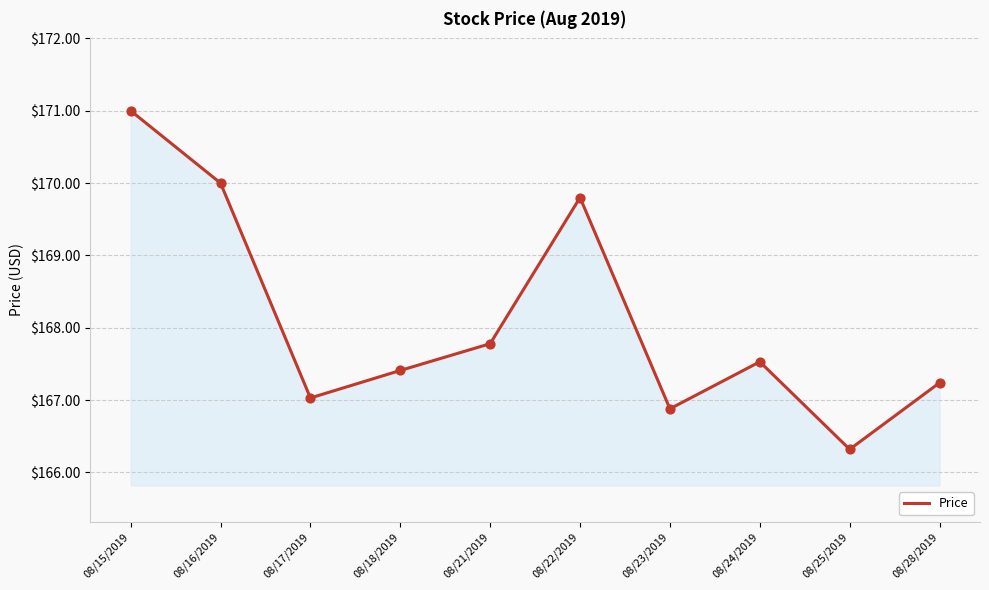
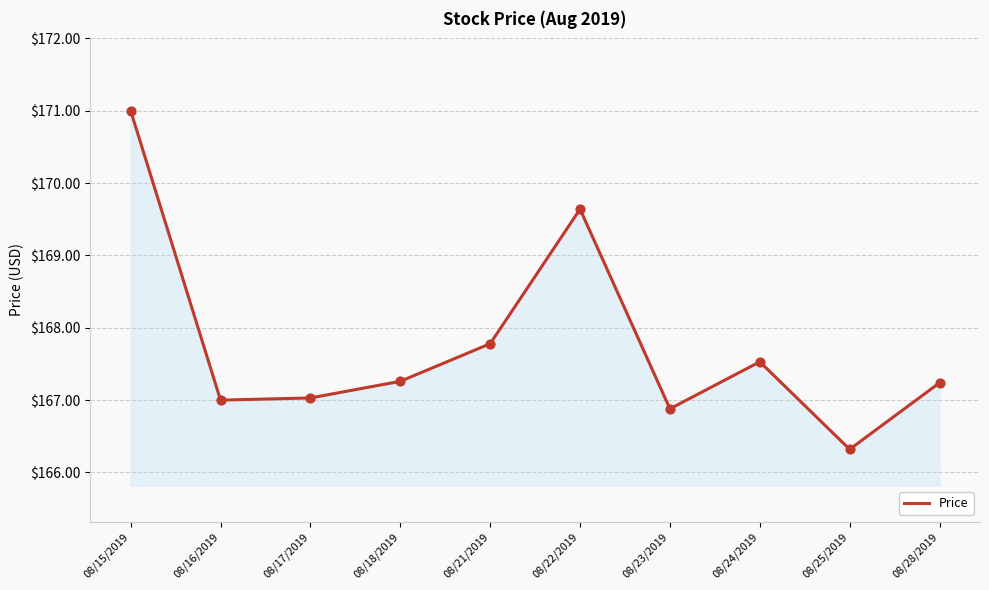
08/16/2019: $170 -> $167
08/18/2019: $167.4 -> $167.3
08/22/2019: $169.8 -> $169.6
